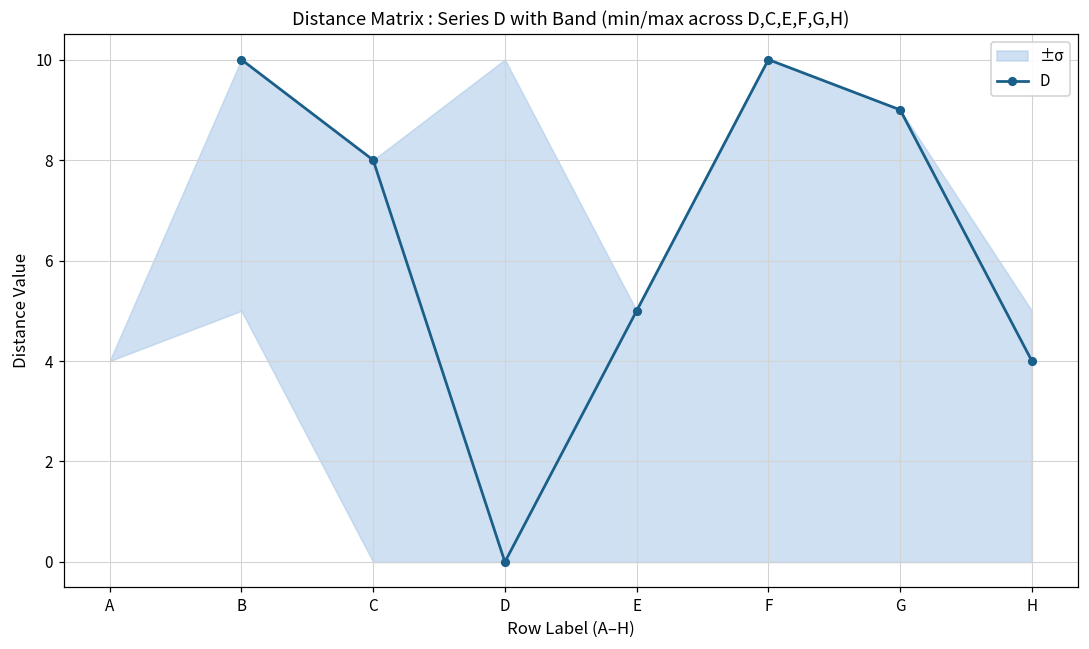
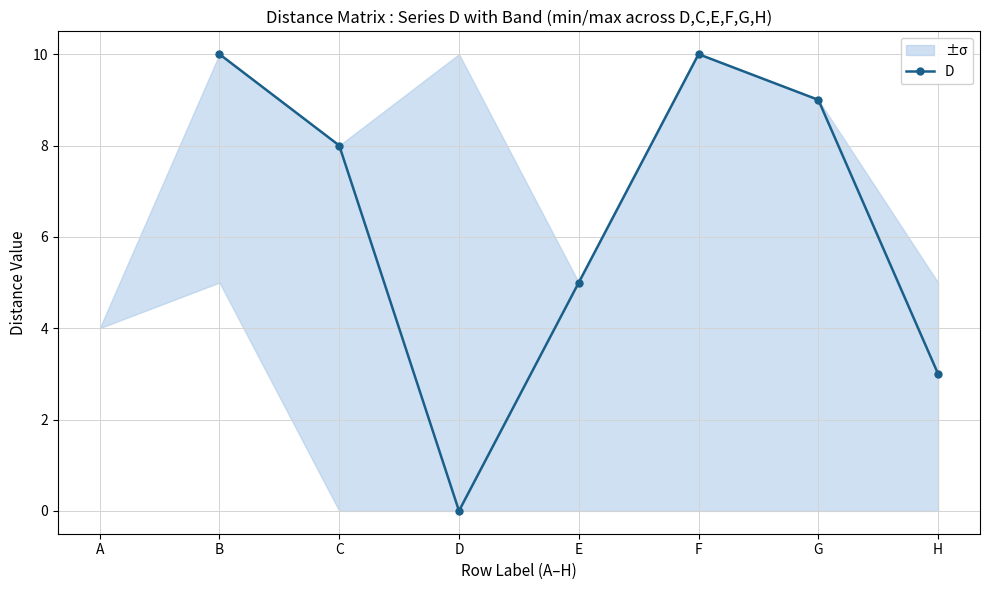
D, H: 4 -> 3
